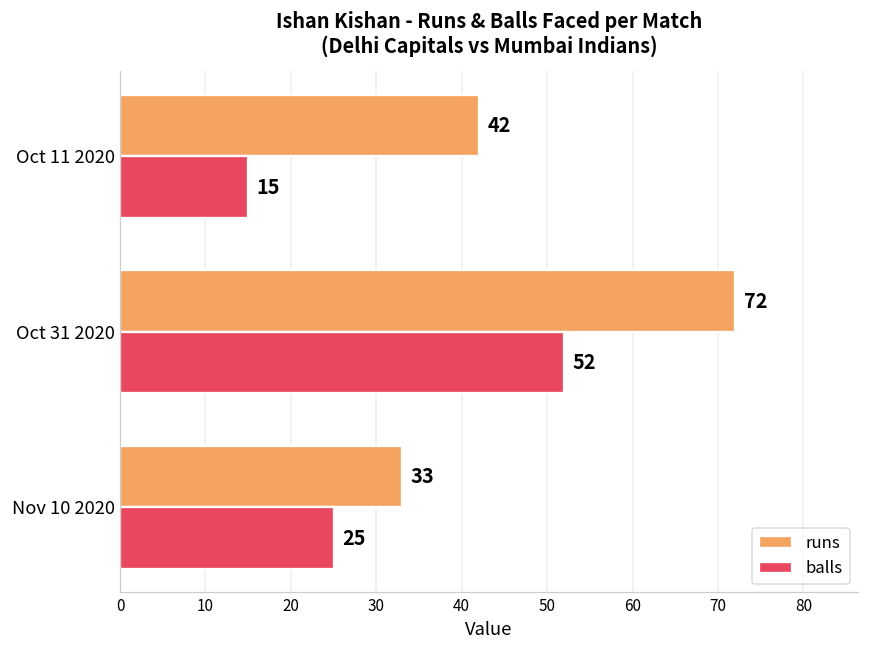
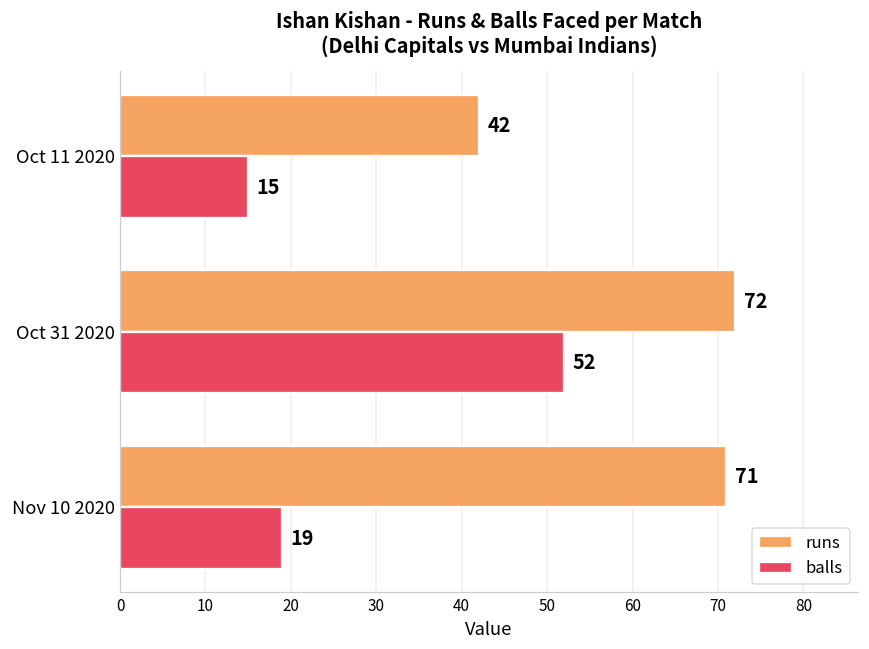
runs, Nov 10 2020: 33 -> 71
balls, Nov 10 2020: 25 -> 19
